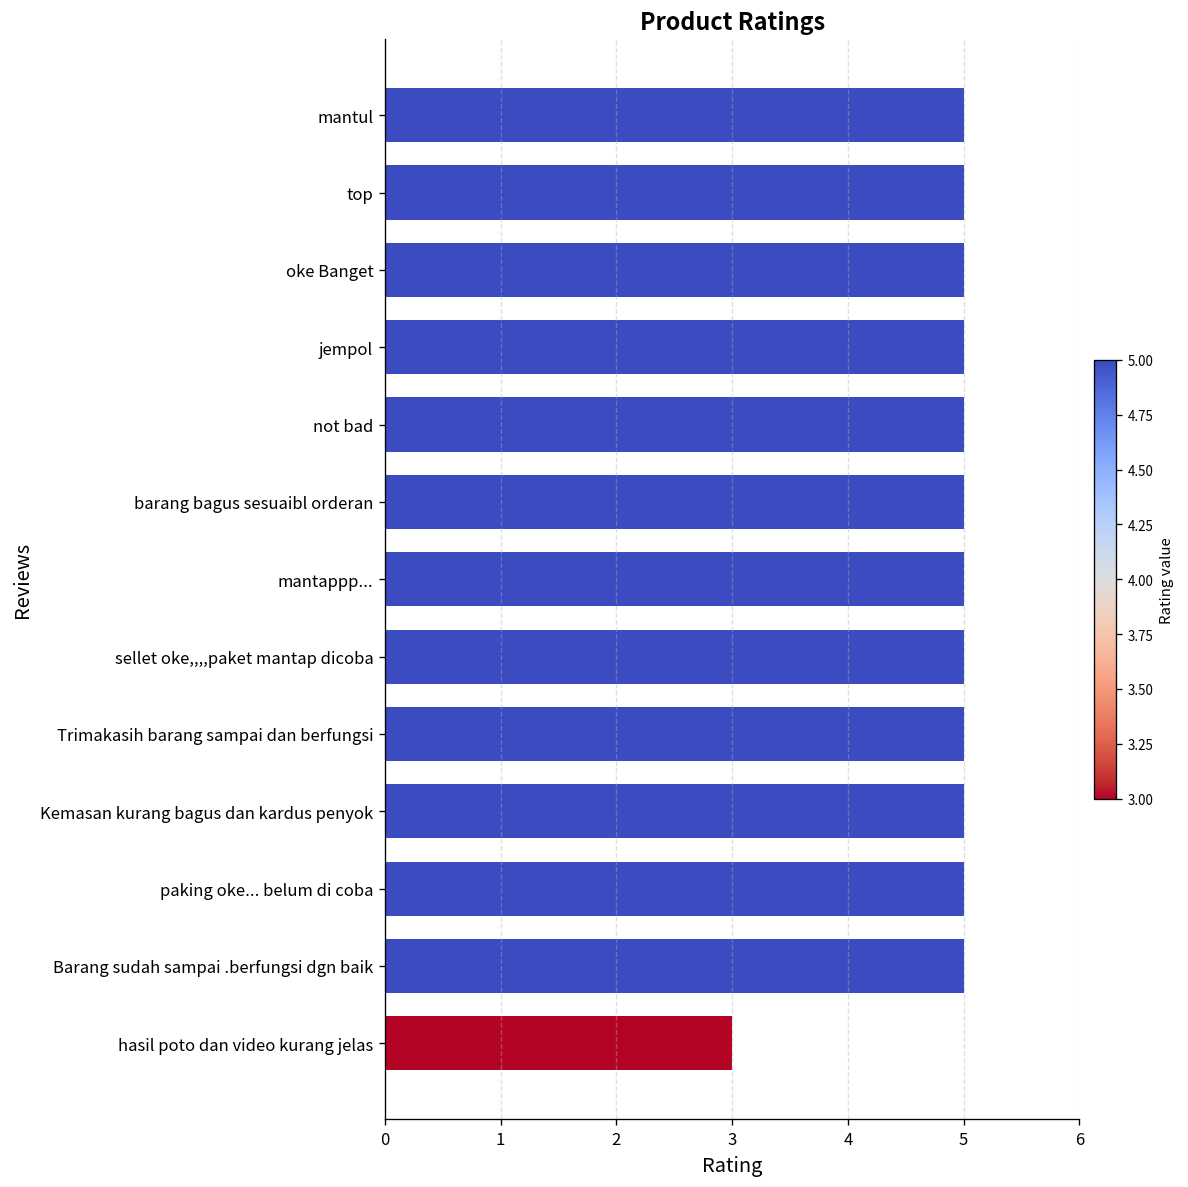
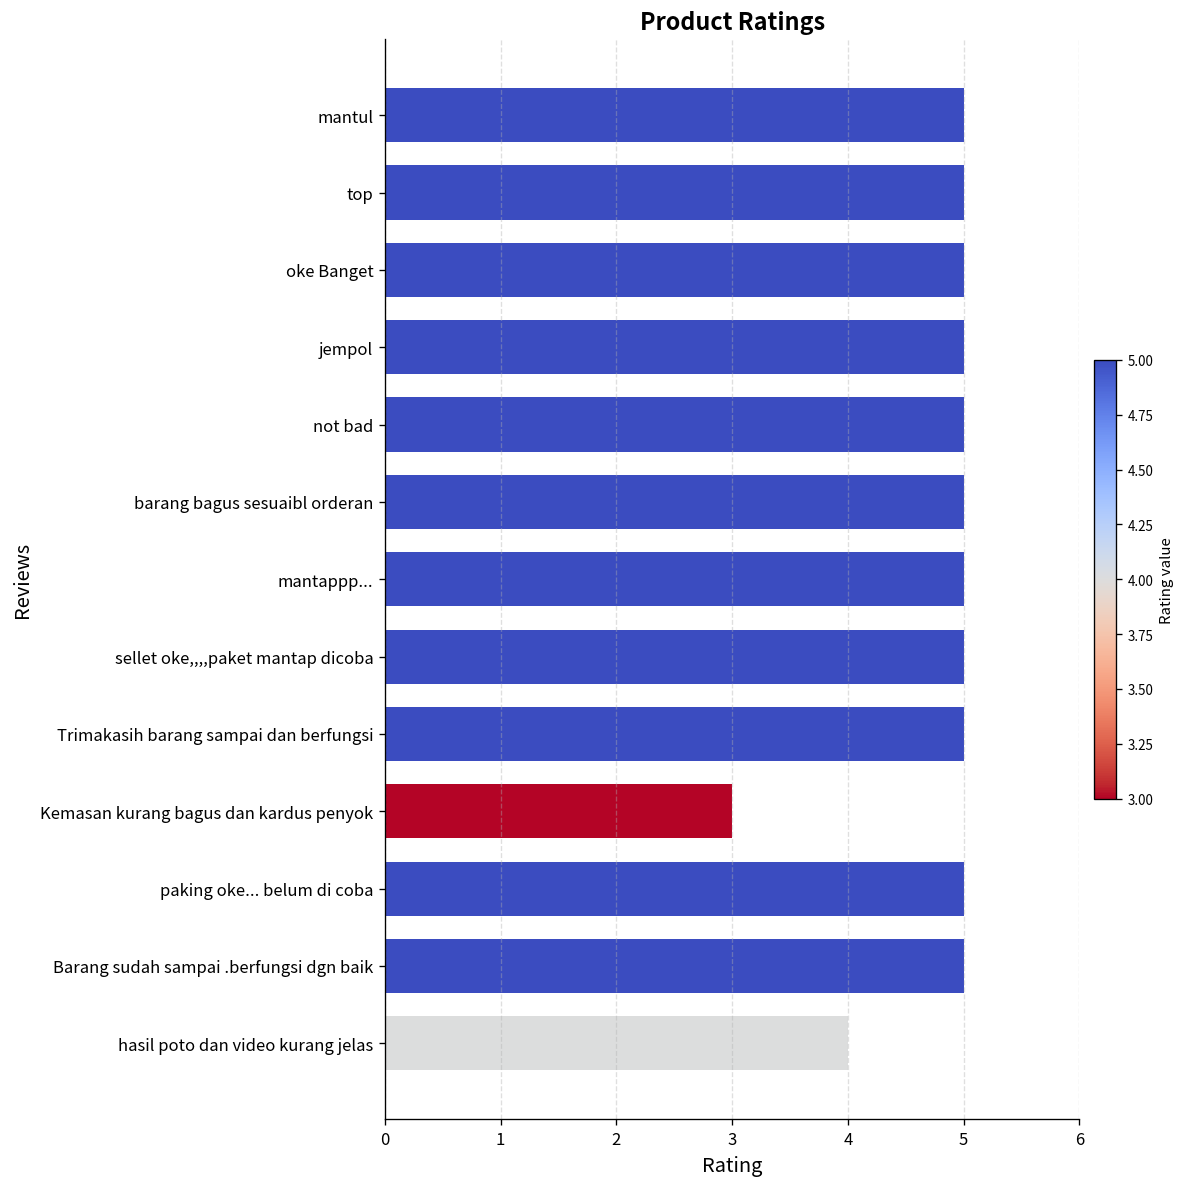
Kemasan kurang bagus dan kardus penyok: 5 -> 3
hasil poto dan video kurang jelas: 3 -> 4
